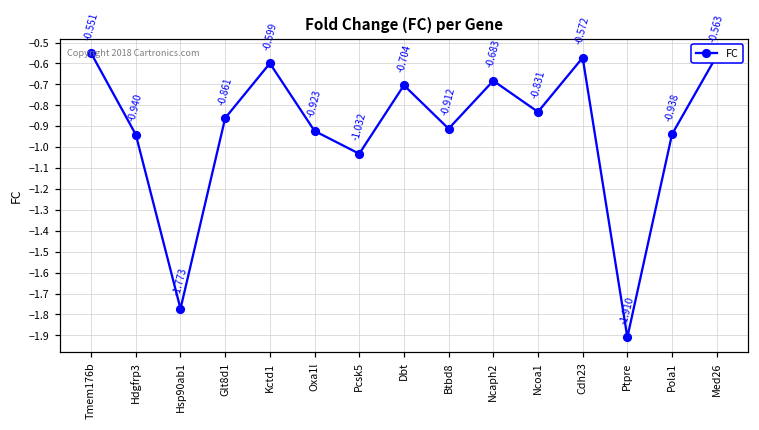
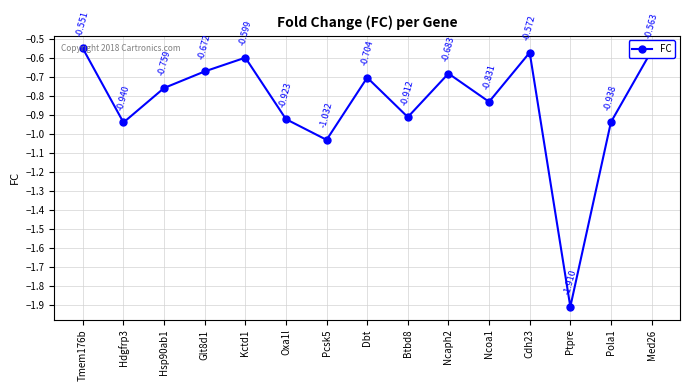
Hsp90ab1: -1.773 -> -0.759
Glt8d1: -0.861 -> -0.672
